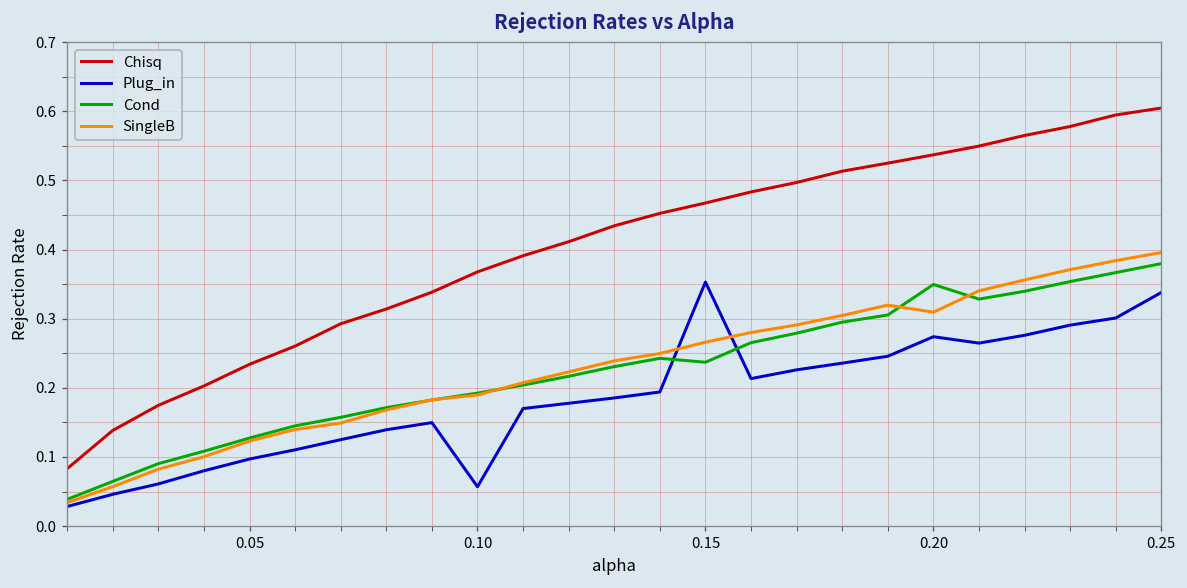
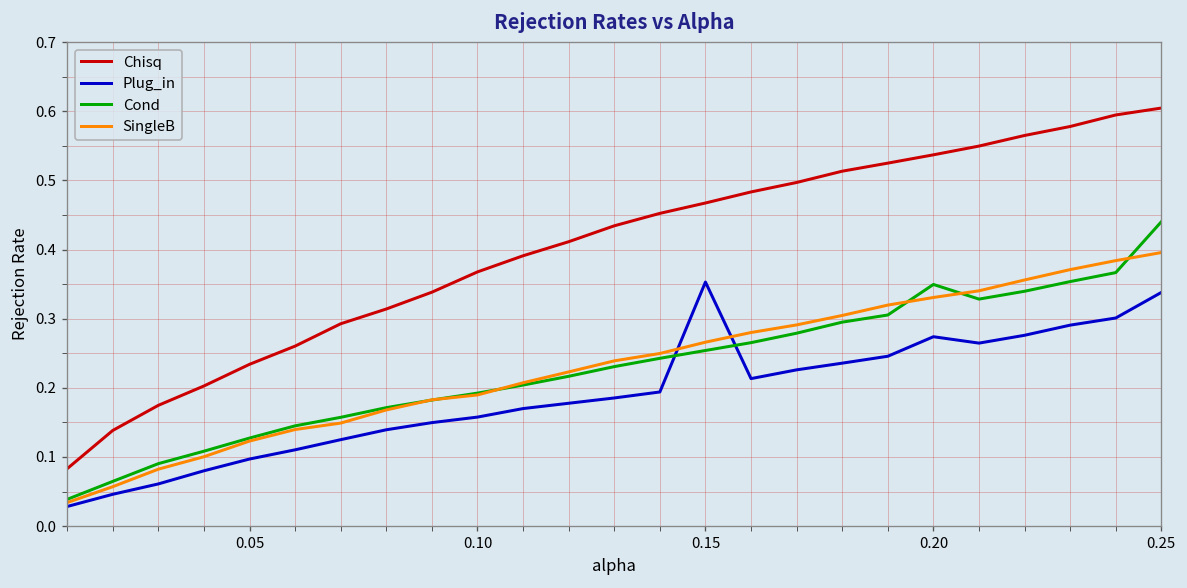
Plug_in, 0.10: 0.06 -> 0.16
Cond, 0.15: 0.24 -> 0.25
SingleB, 0.20: 0.31 -> 0.33
Cond, 0.25: 0.38 -> 0.44
